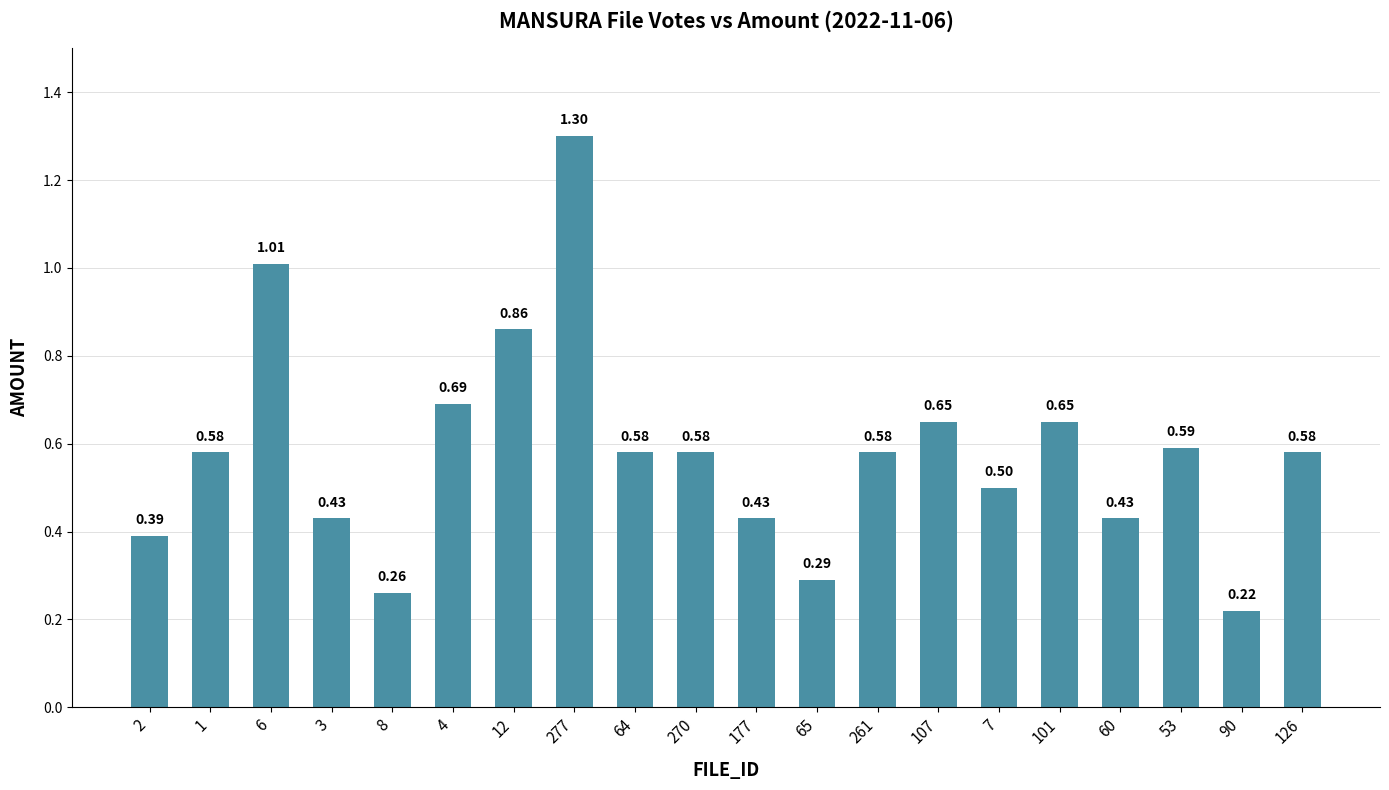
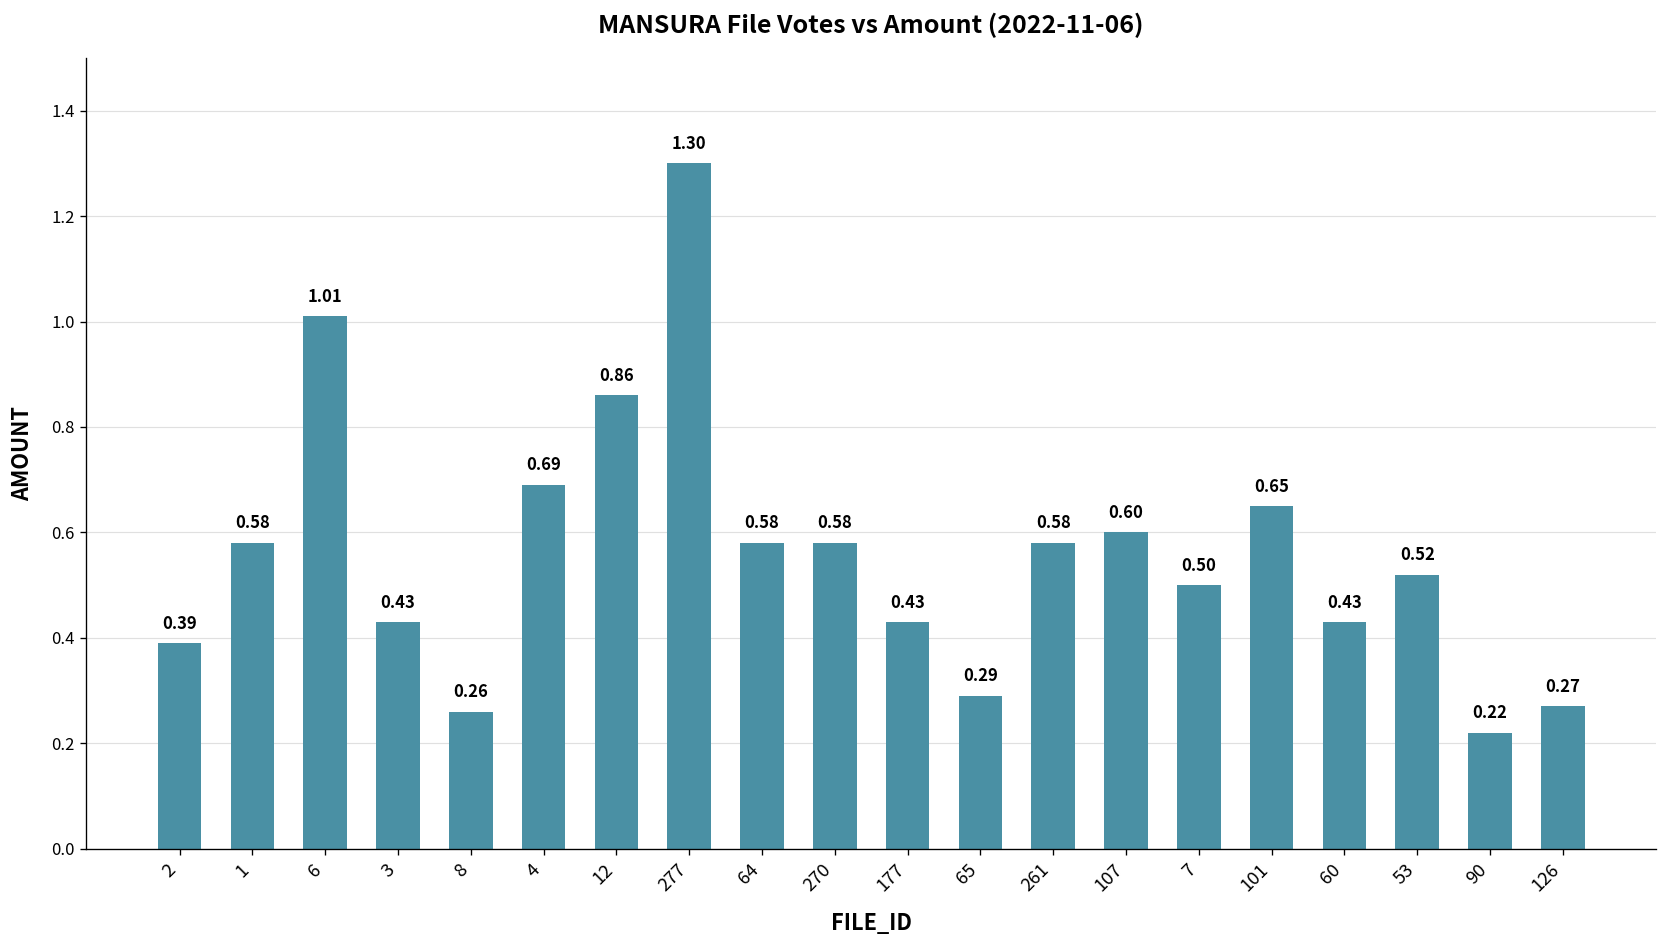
107: 0.65 -> 0.60
53: 0.59 -> 0.52
126: 0.58 -> 0.27
